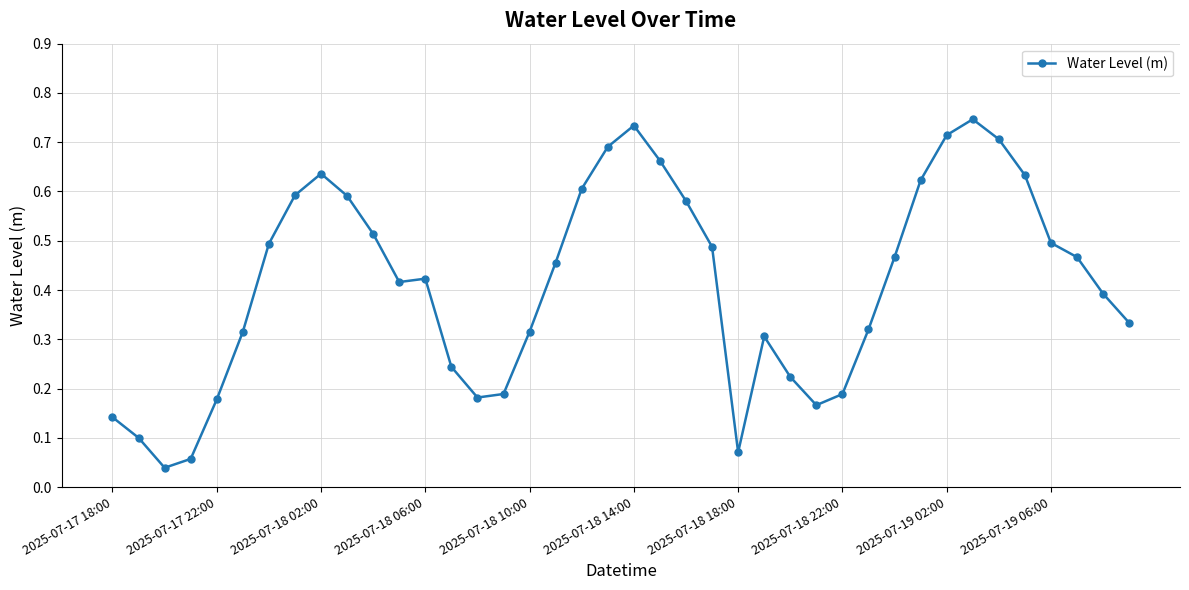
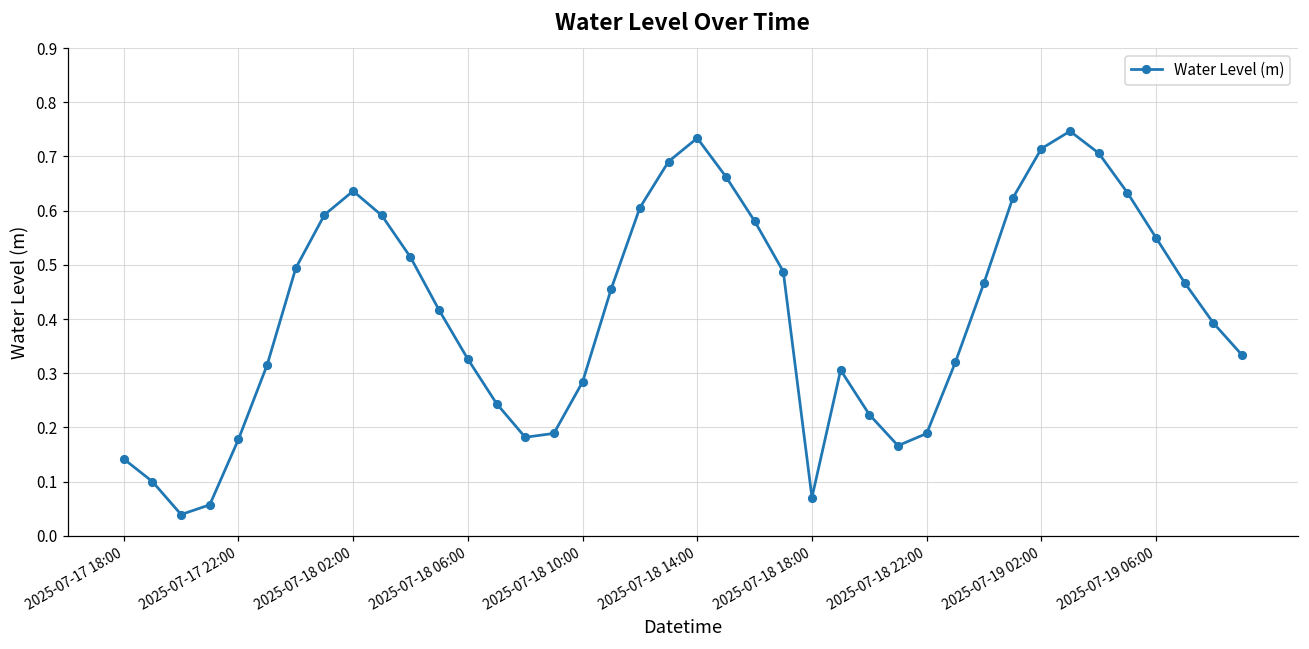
2025-07-18 06:00: 0.42 -> 0.33
2025-07-18 10:00: 0.32 -> 0.28
2025-07-19 06:00: 0.50 -> 0.55
